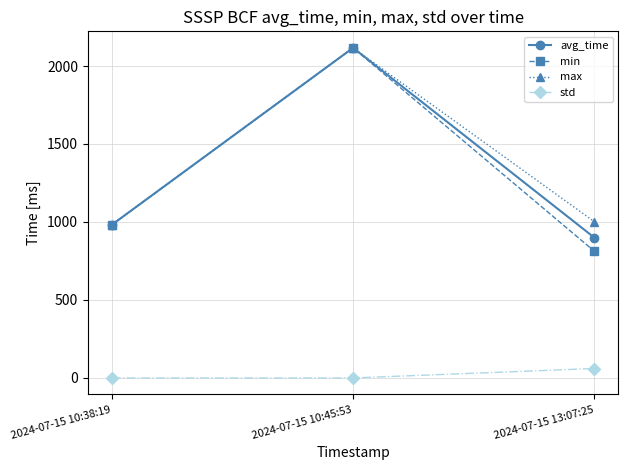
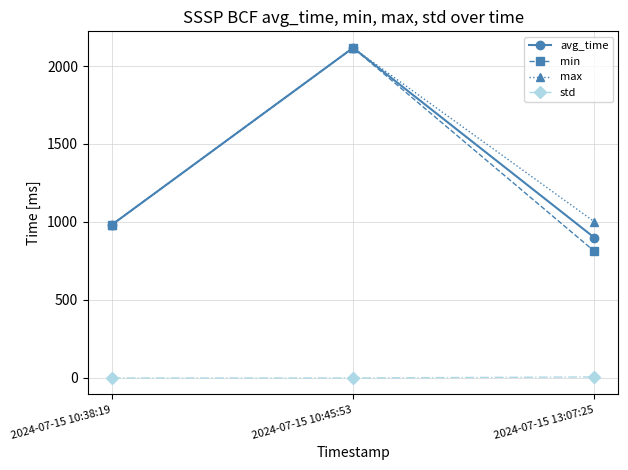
std, 2024-07-15 13:07:25: 60 -> 10
